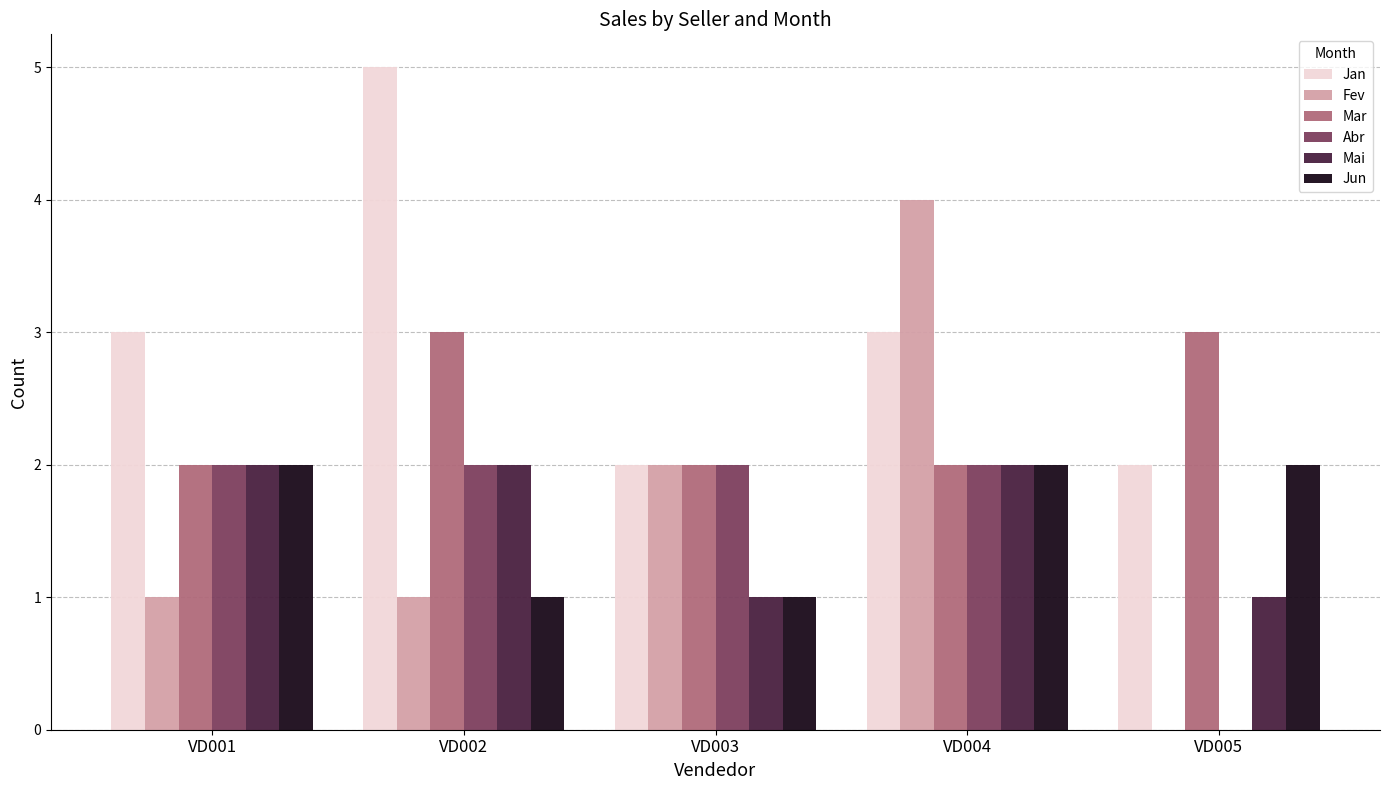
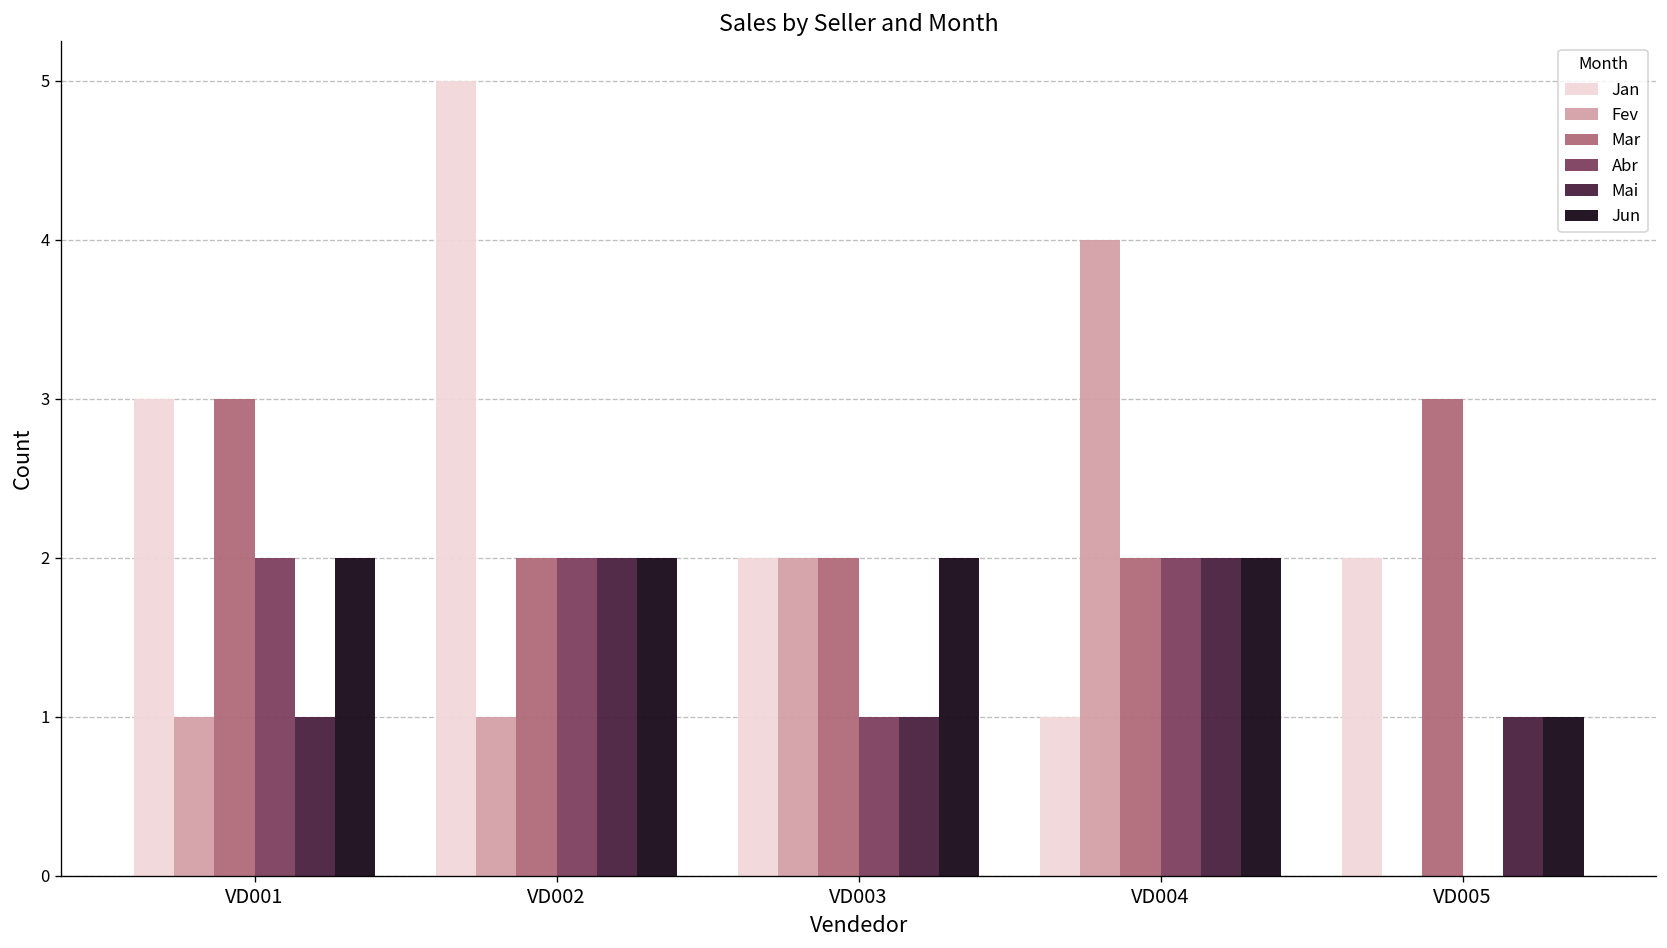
Mar, VD001: 2 -> 3
Mai, VD001: 2 -> 1
Mar, VD002: 3 -> 2
Jun, VD002: 1 -> 2
Abr, VD003: 2 -> 1
Jun, VD003: 1 -> 2
Jan, VD004: 3 -> 1
Jun, VD005: 2 -> 1
